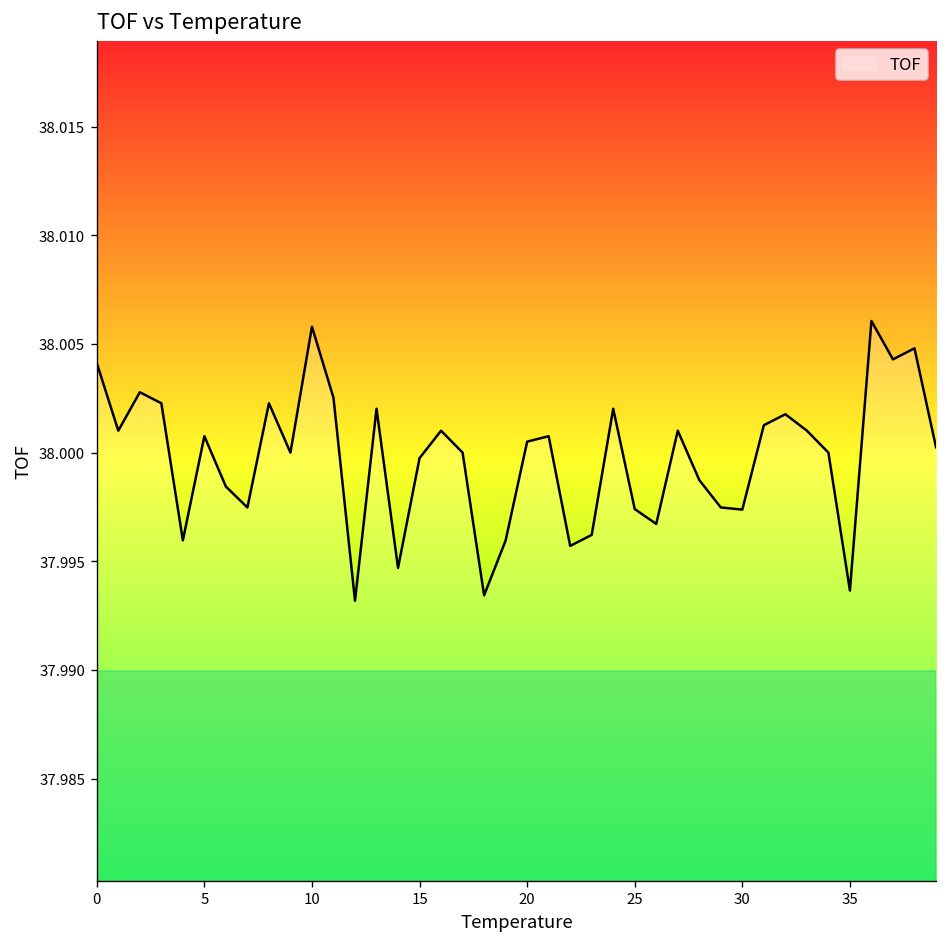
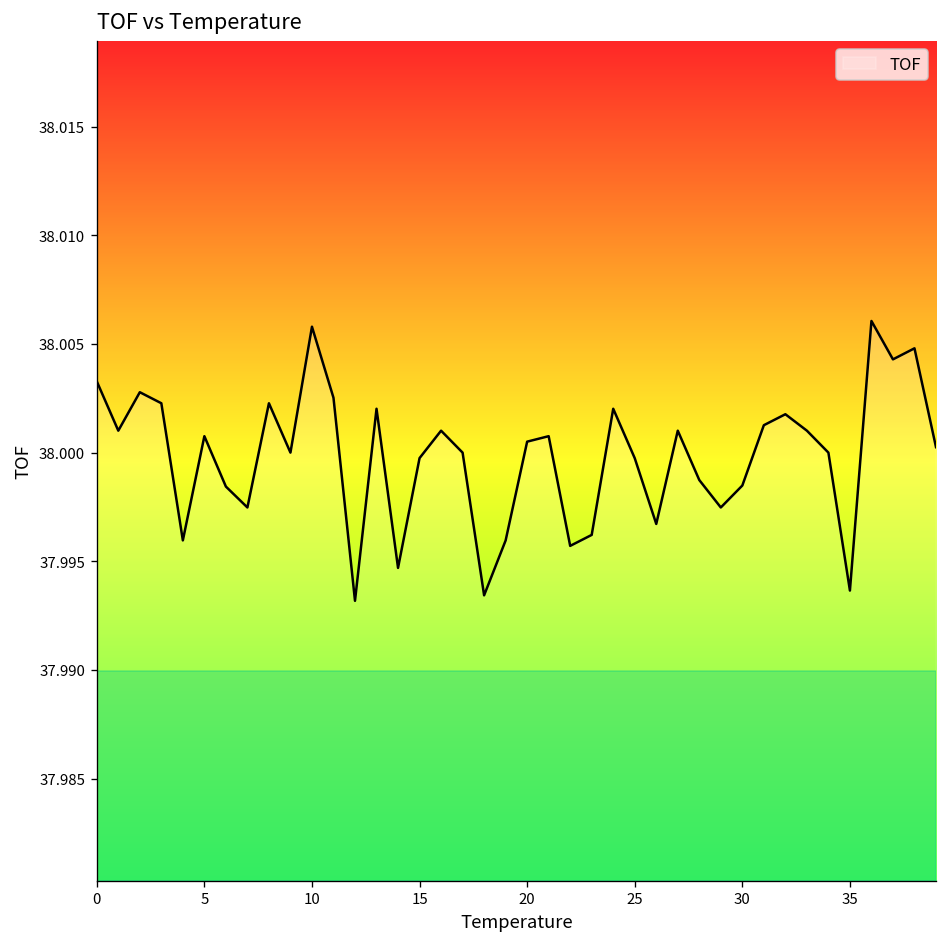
0: 38.0041 -> 38.0033
25: 37.9974 -> 37.9997
30: 37.9974 -> 37.9985
